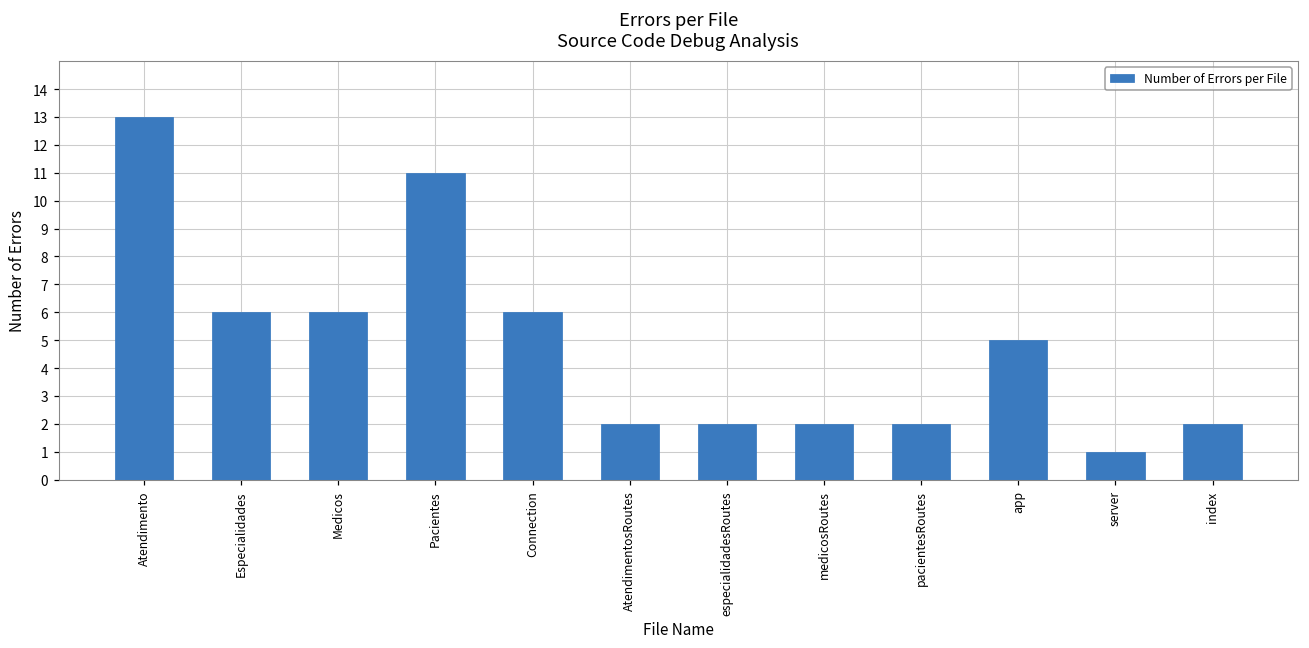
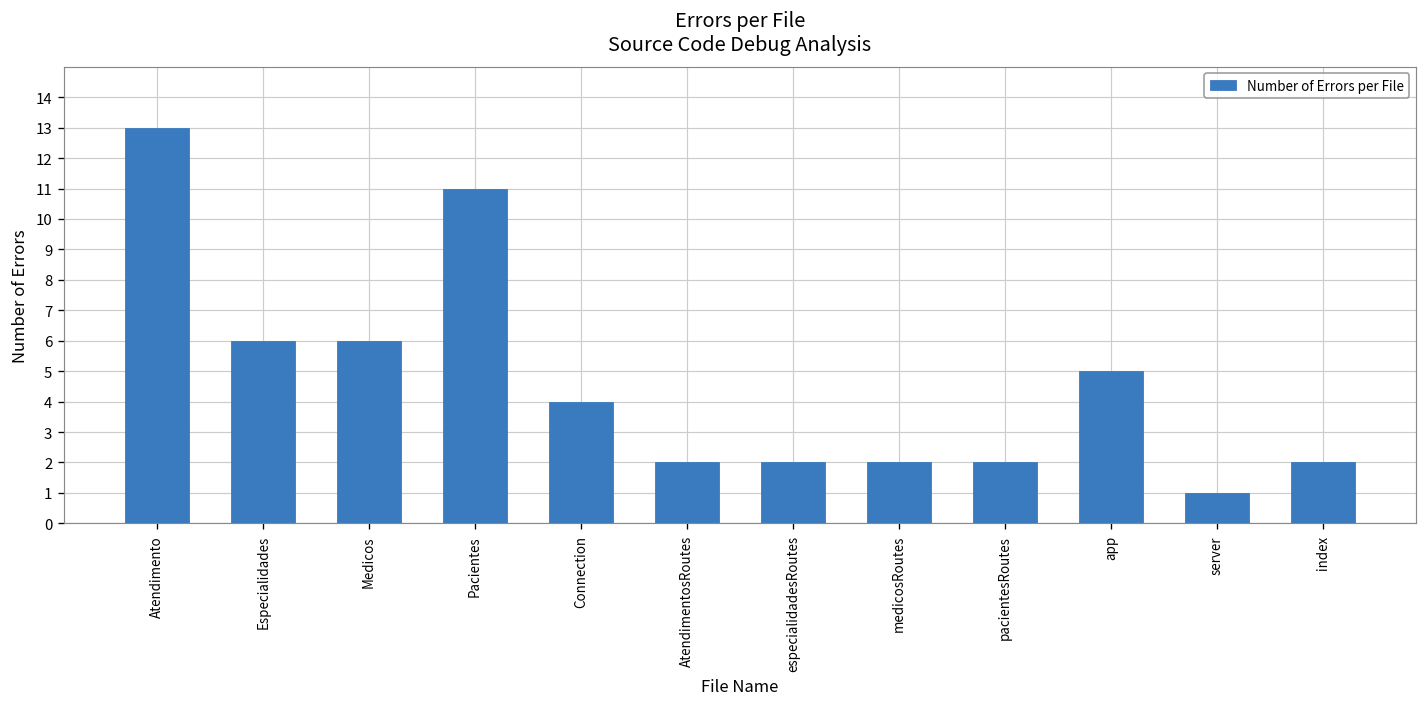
Connection: 6 -> 4
